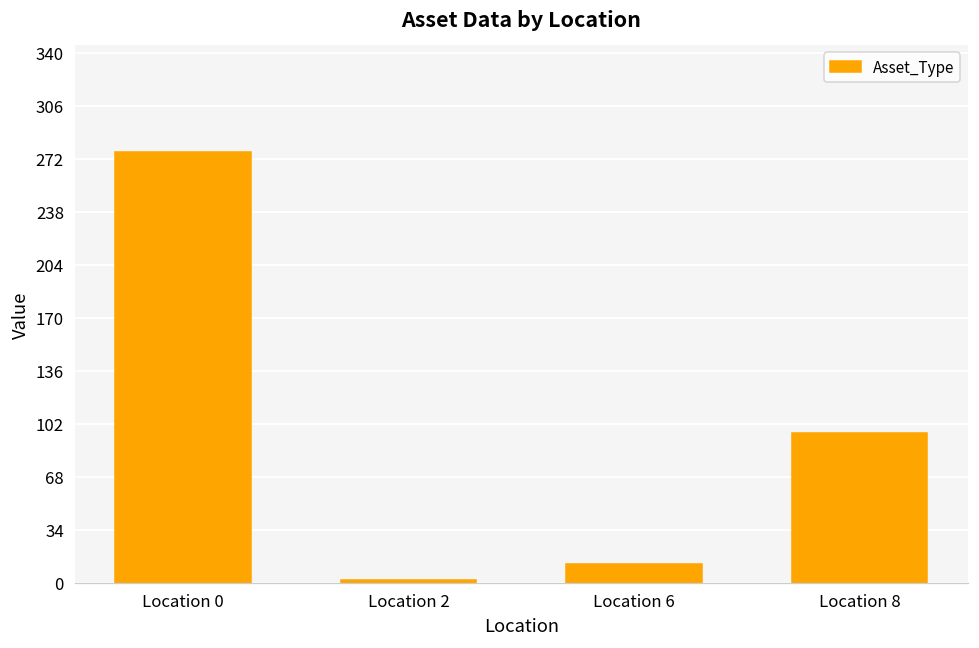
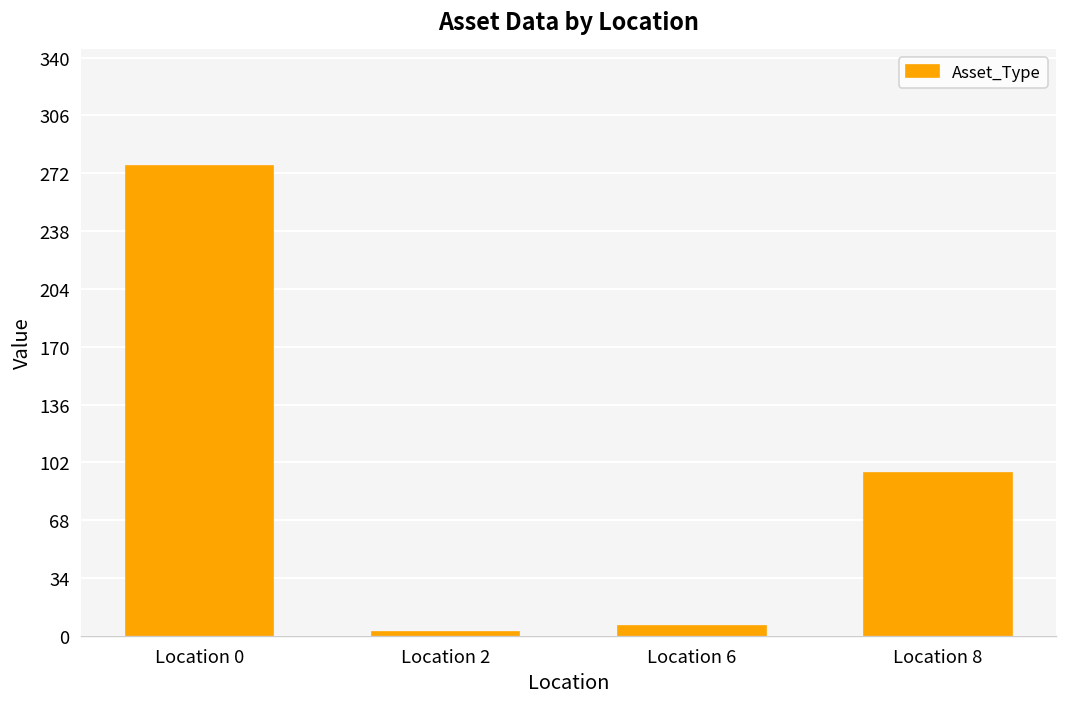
Location 6: 12 -> 6
